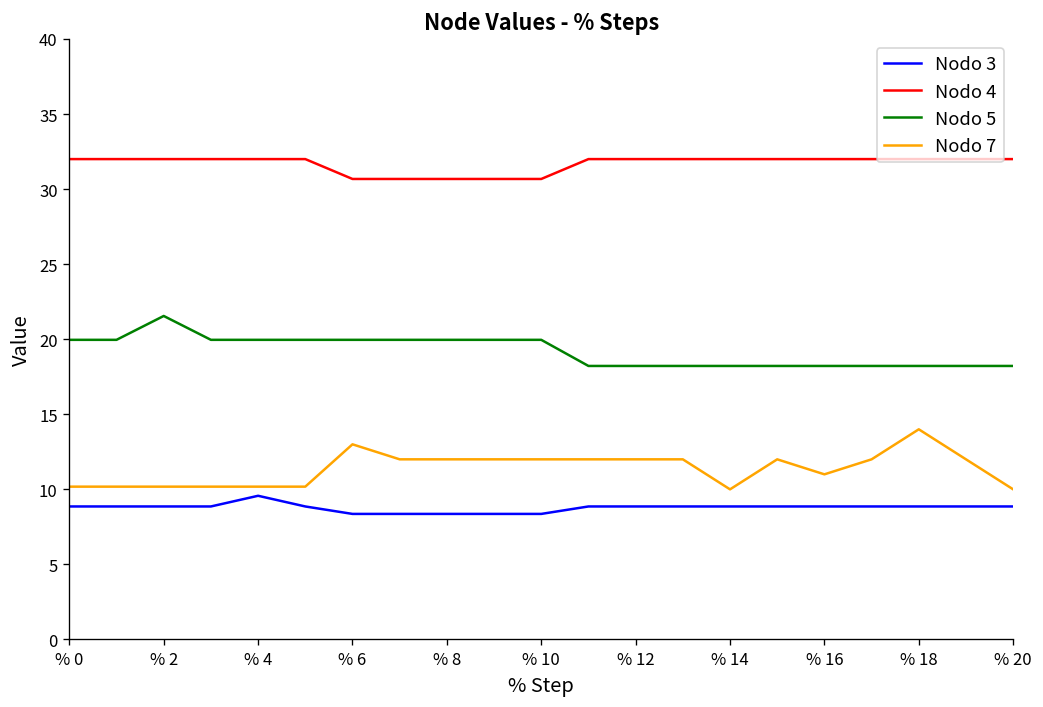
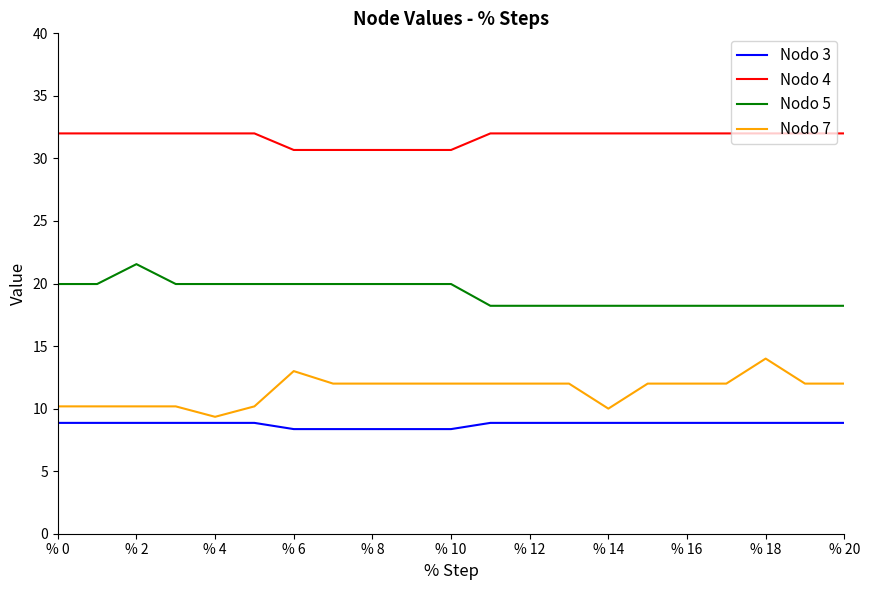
Nodo 3, % 4: 9.6 -> 8.9
Nodo 7, % 4: 10.2 -> 9.3
Nodo 7, % 16: 11 -> 12
Nodo 7, % 20: 10 -> 12
